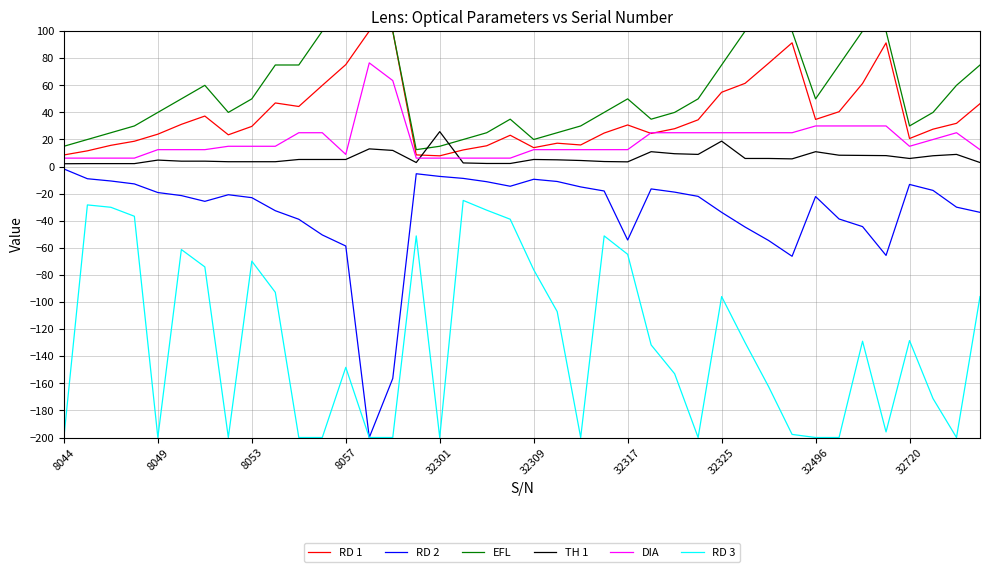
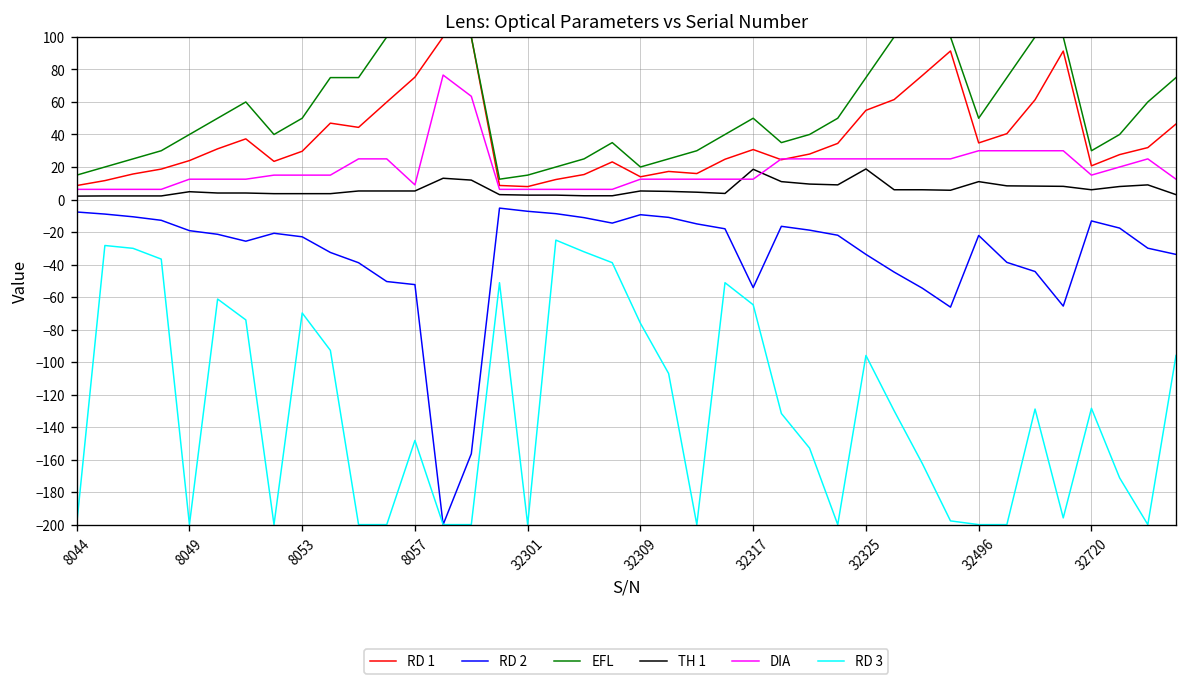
RD 2, 8044: -2 -> -8
RD 2, 8057: -59 -> -52
TH 1, 32301: 26 -> 3
TH 1, 32317: 4 -> 19
